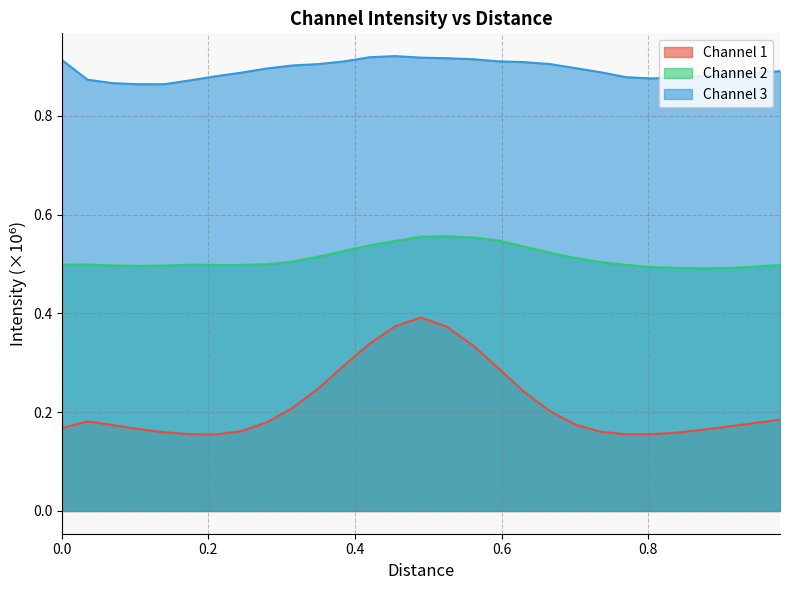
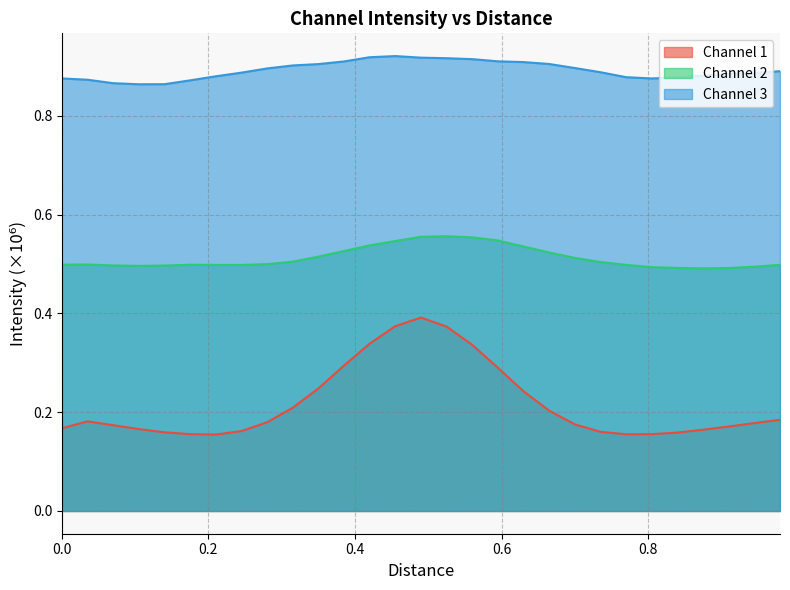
Channel 3, 0.0: 0.91 -> 0.88
